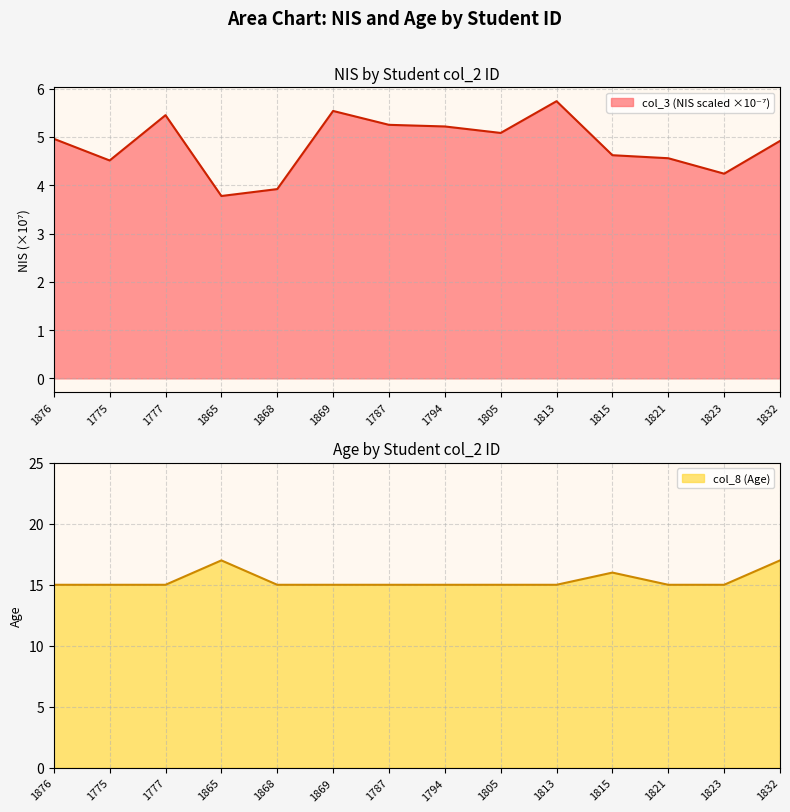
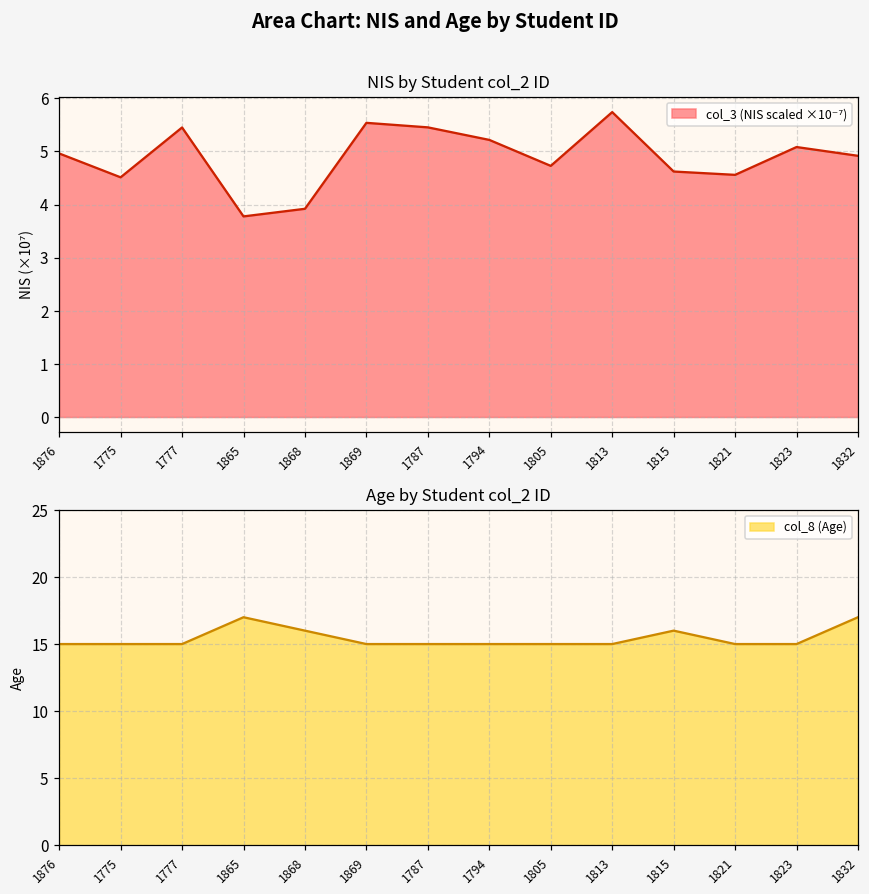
NIS by Student col_2 ID, 1787: 5.3 -> 5.5
NIS by Student col_2 ID, 1805: 5.1 -> 4.7
NIS by Student col_2 ID, 1823: 4.2 -> 5.1
Age by Student col_2 ID, 1868: 15 -> 16
